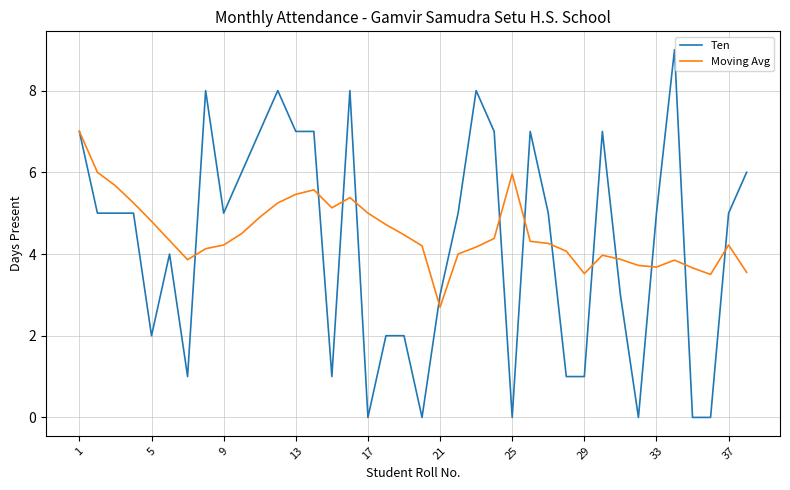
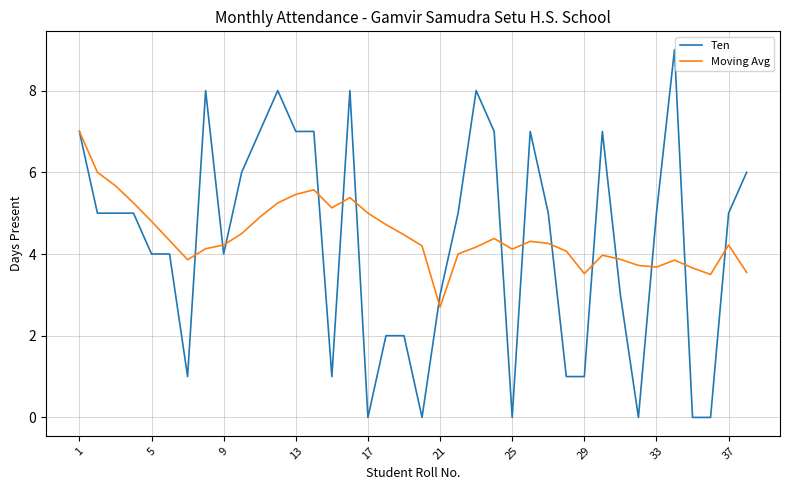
Ten, 5: 2 -> 4
Ten, 9: 5 -> 4
Moving Avg, 25: 6.0 -> 4.1
